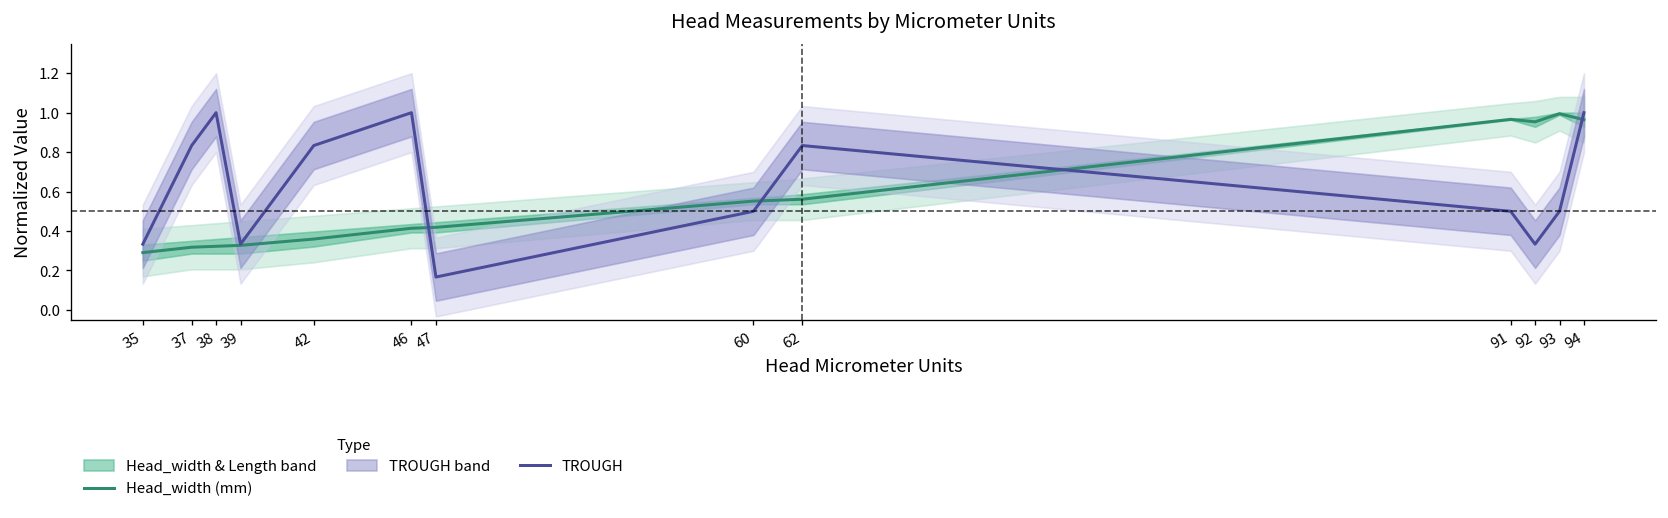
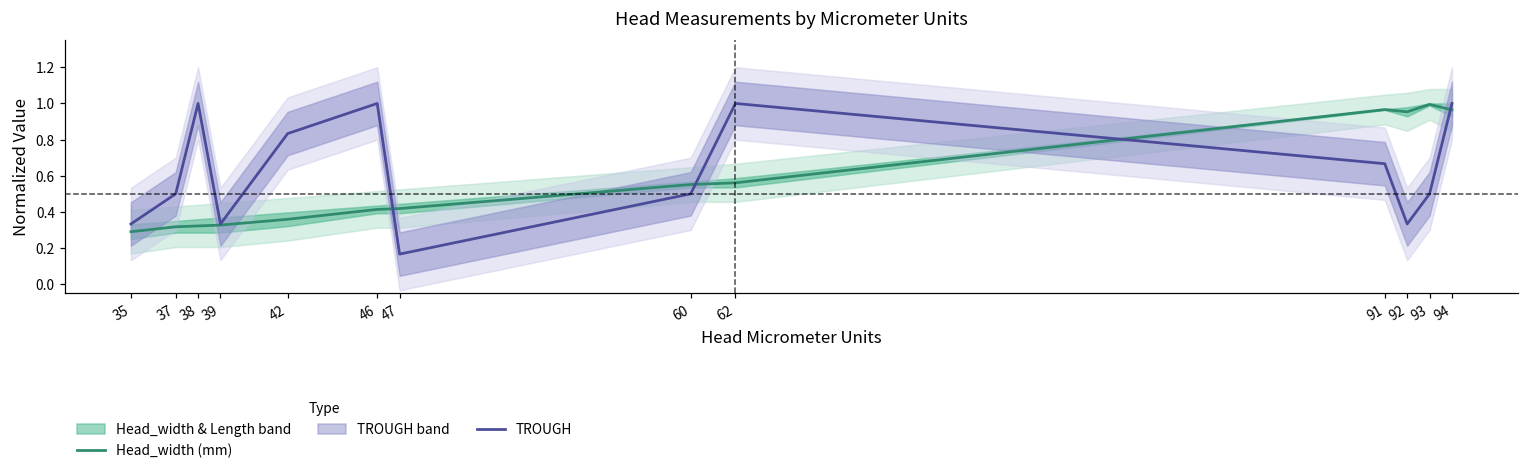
TROUGH, 37: 0.83 -> 0.50
TROUGH, 62: 0.83 -> 1.00
TROUGH, 91: 0.50 -> 0.67
